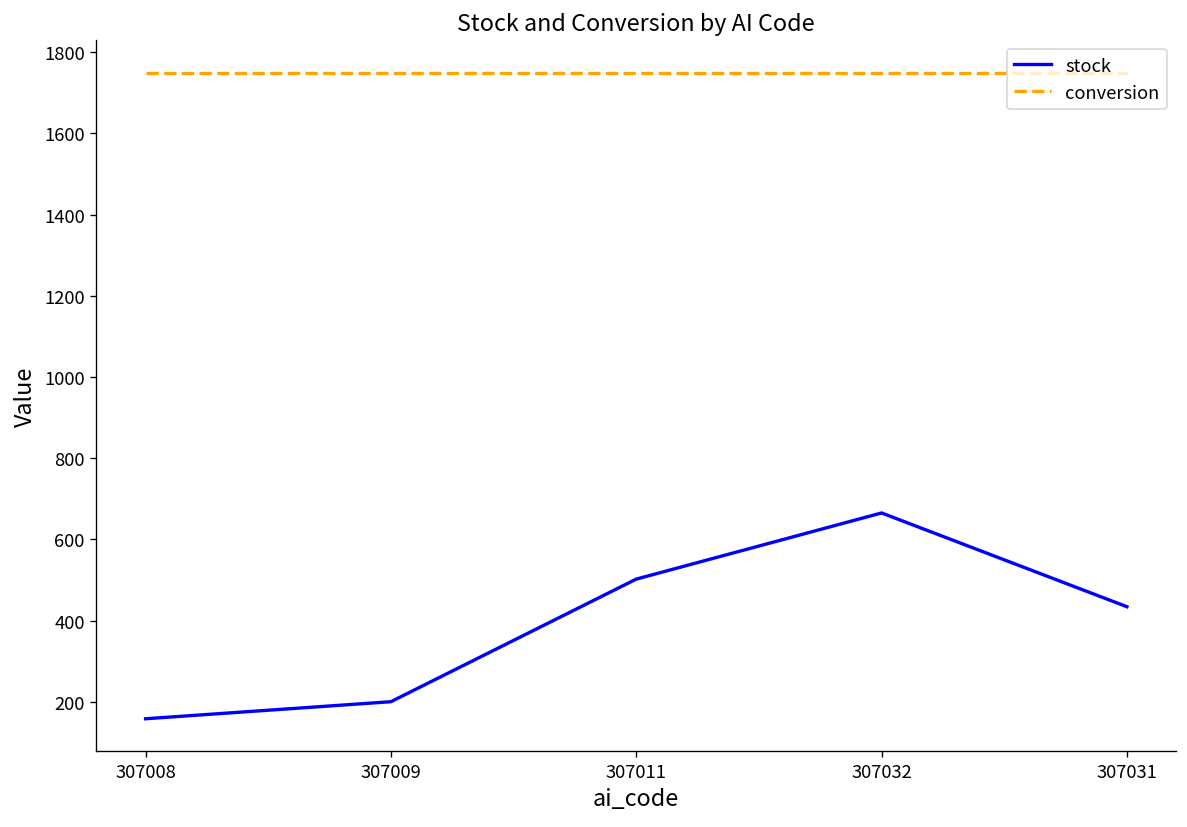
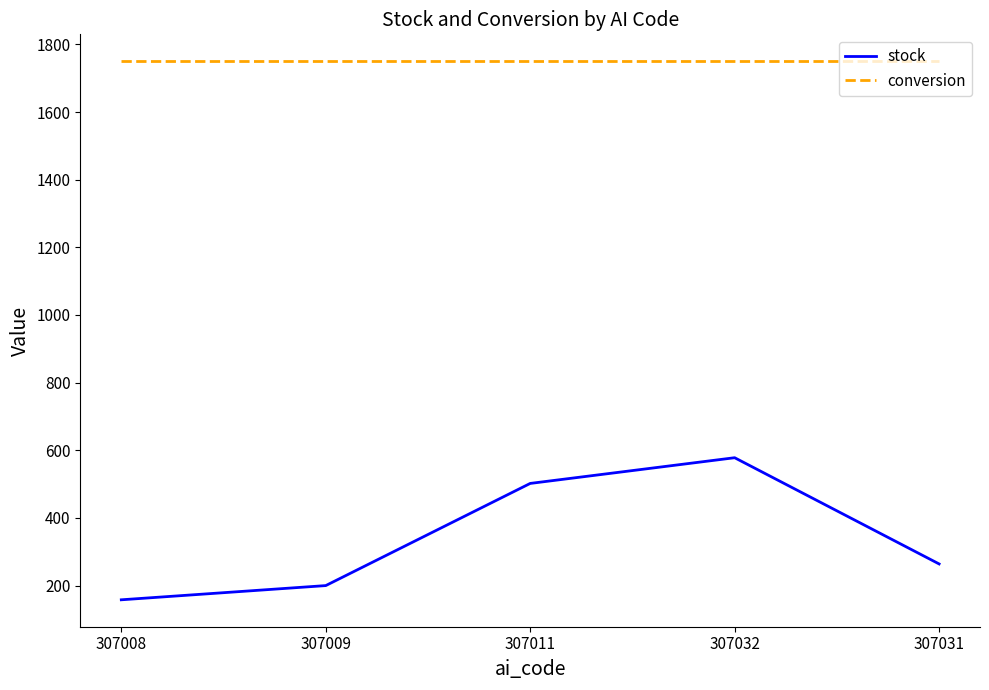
stock, 307032: 670 -> 580
stock, 307031: 430 -> 260
